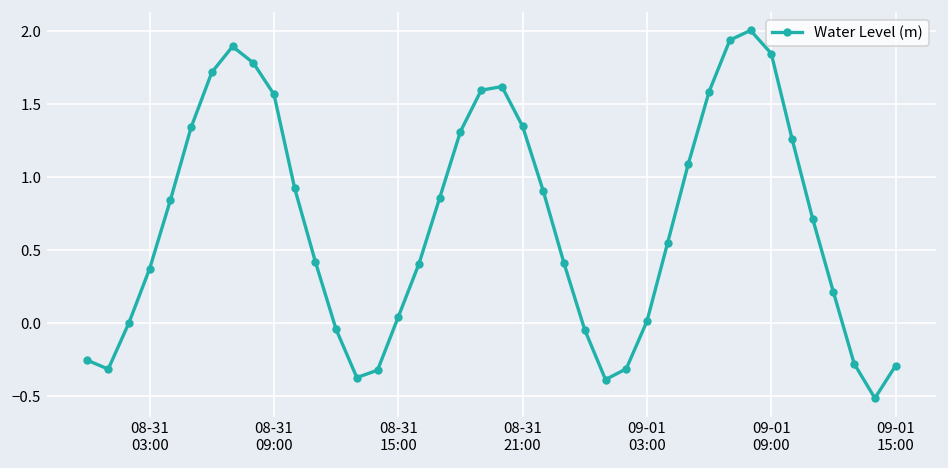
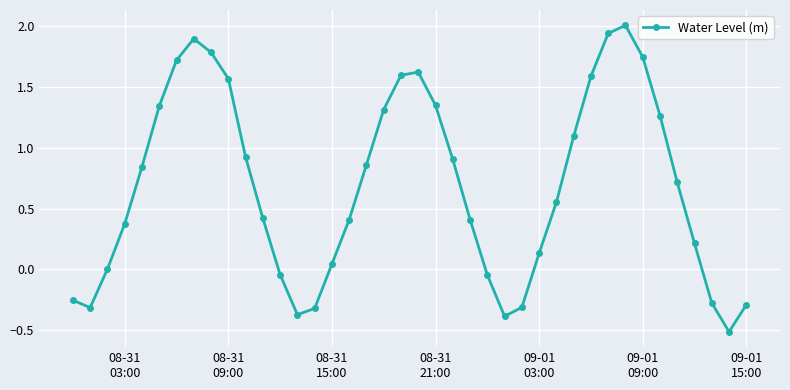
09-01 03:00: 0.01 -> 0.13
09-01 09:00: 1.85 -> 1.75
